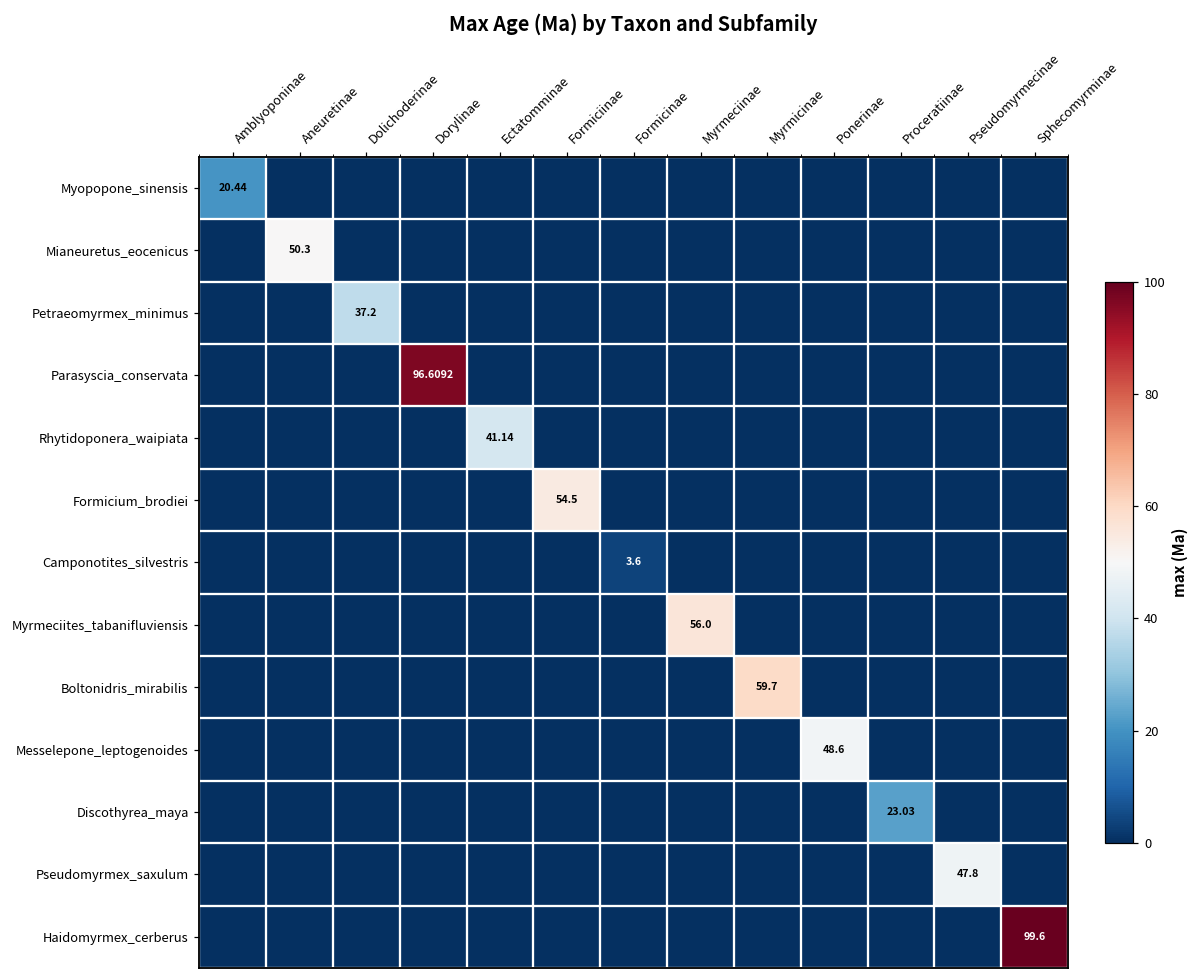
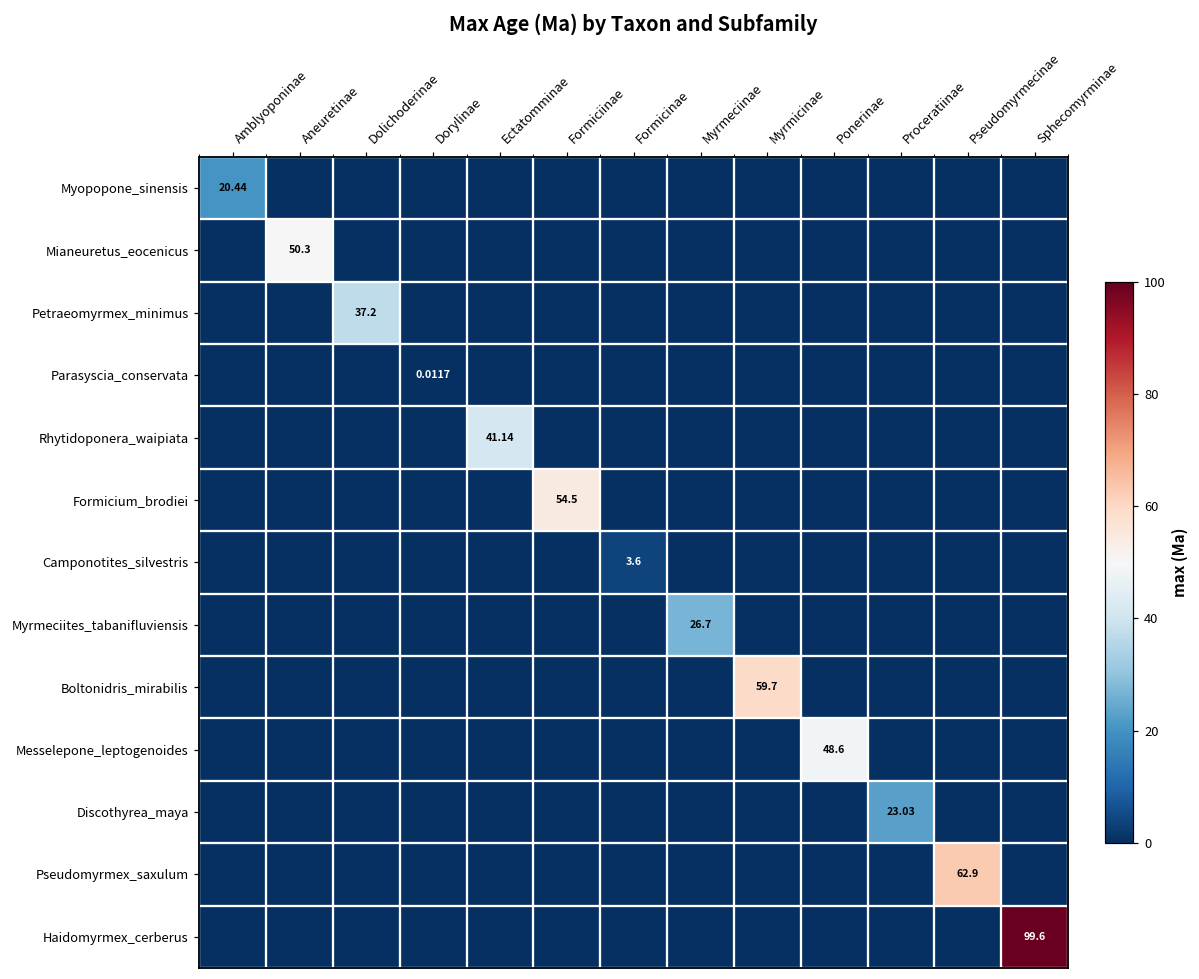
Parasyscia_conservata, Dorylinae: 96.6092 -> 0.0117
Myrmeciites_tabanifluviensis, Myrmeciinae: 56.0 -> 26.7
Pseudomyrmex_saxulum, Pseudomyrmecinae: 47.8 -> 62.9
